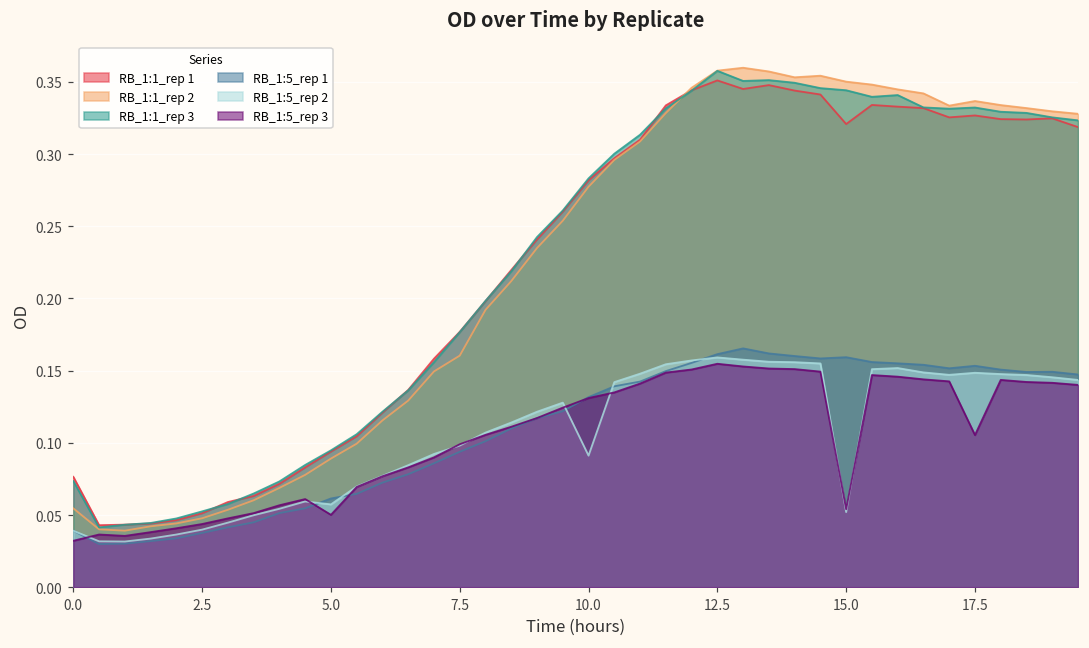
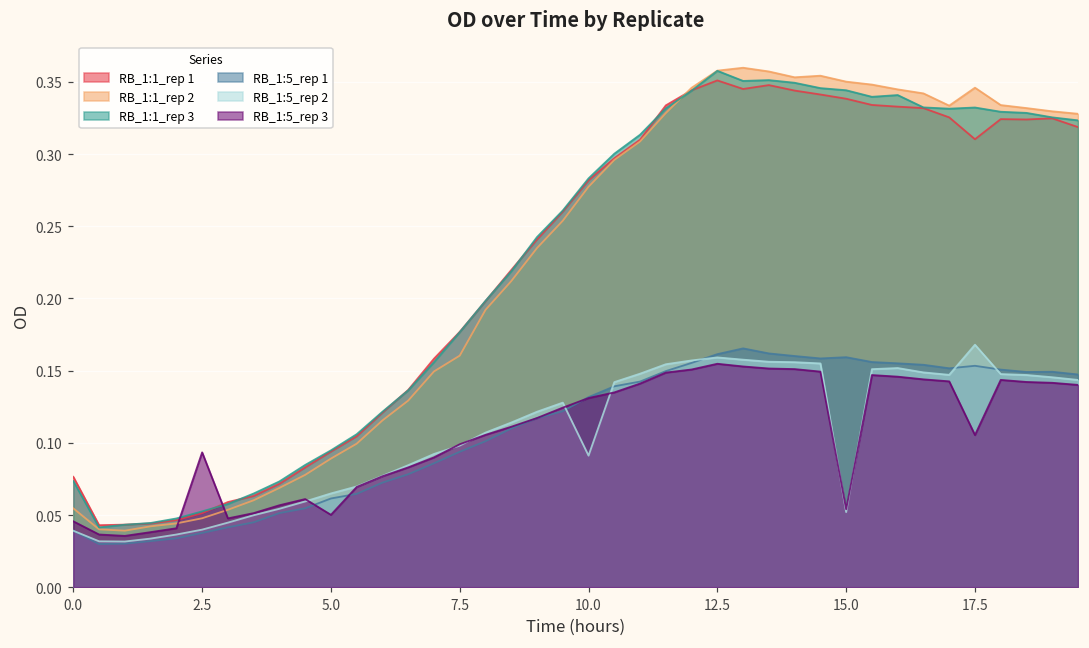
RB_1:5_rep 3, 0.0: 0.032 -> 0.046
RB_1:5_rep 3, 2.5: 0.044 -> 0.093
RB_1:5_rep 2, 5.0: 0.057 -> 0.065
RB_1:1_rep 1, 15.0: 0.321 -> 0.338
RB_1:1_rep 1, 17.5: 0.327 -> 0.310
RB_1:1_rep 2, 17.5: 0.337 -> 0.346
RB_1:5_rep 2, 17.5: 0.149 -> 0.168
